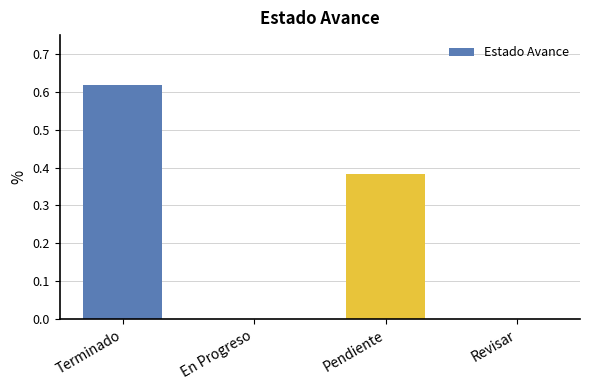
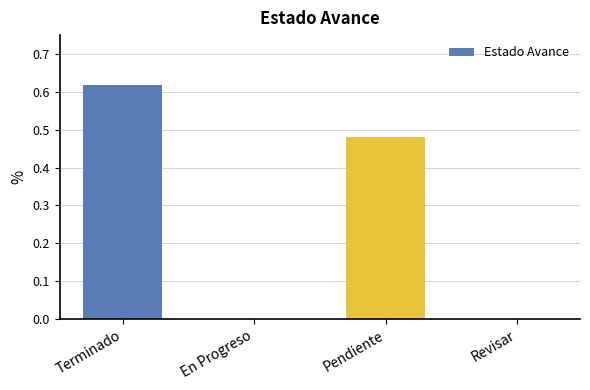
Pendiente: 0.38 -> 0.48
